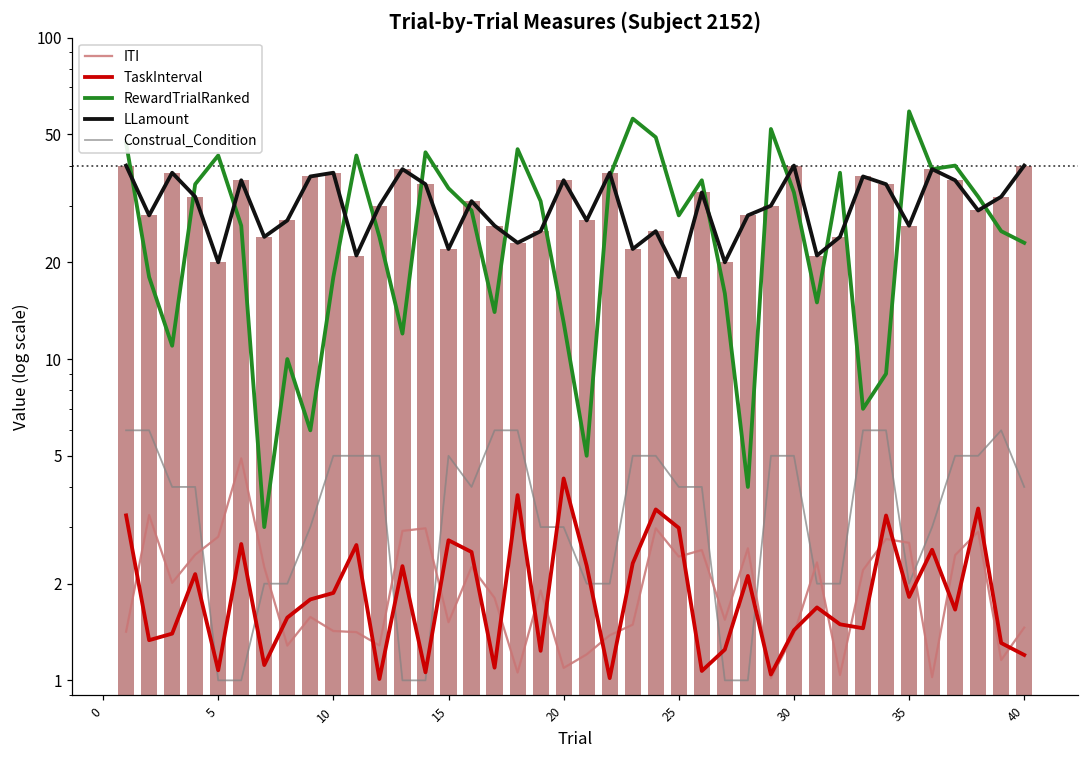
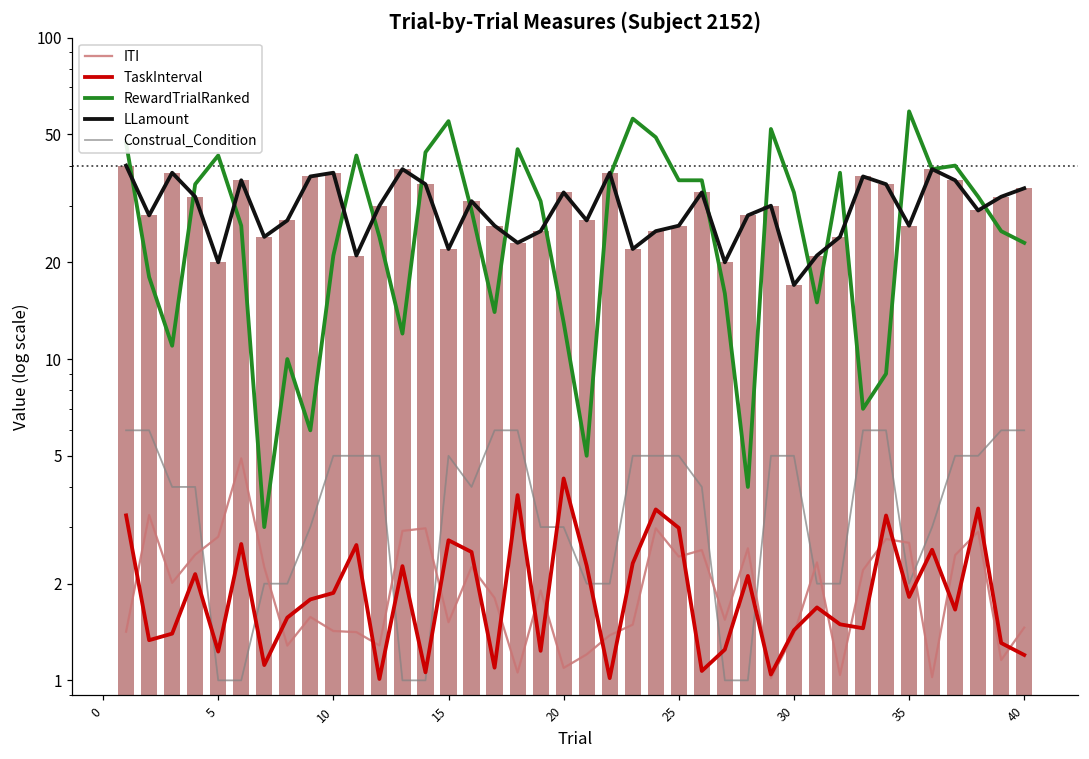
TaskInterval, 5: 1.08 -> 1.23
RewardTrialRanked, 10: 18 -> 21
RewardTrialRanked, 15: 34 -> 55
LLamount, 20: 36 -> 33
RewardTrialRanked, 25: 28 -> 36
LLamount, 25: 18 -> 26
Construal_Condition, 25: 4 -> 5
LLamount, 30: 40 -> 17
LLamount, 40: 40 -> 34
Construal_Condition, 40: 4 -> 6
